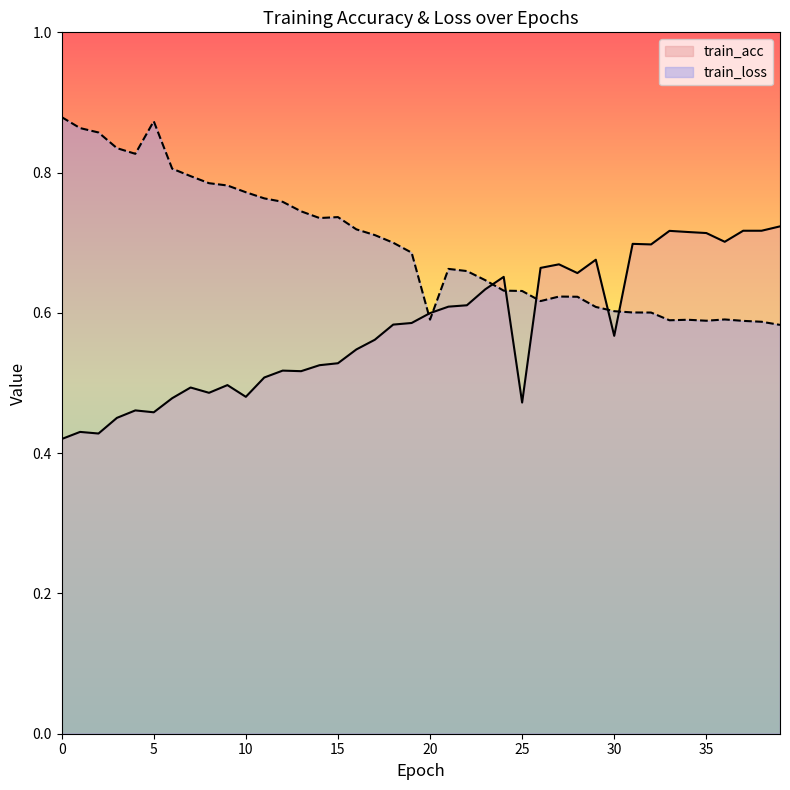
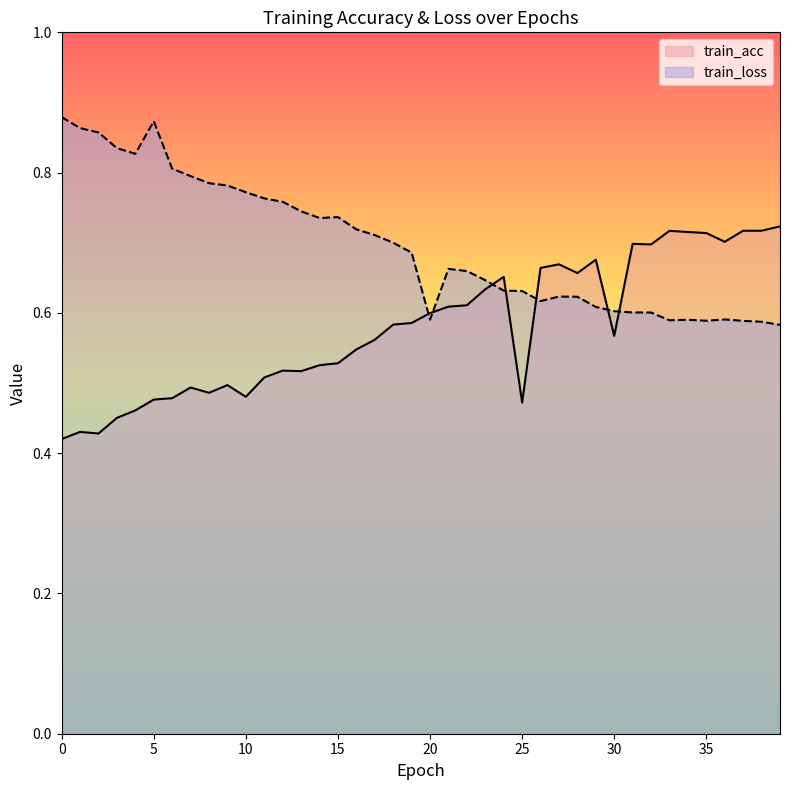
train_acc, 5: 0.46 -> 0.48
